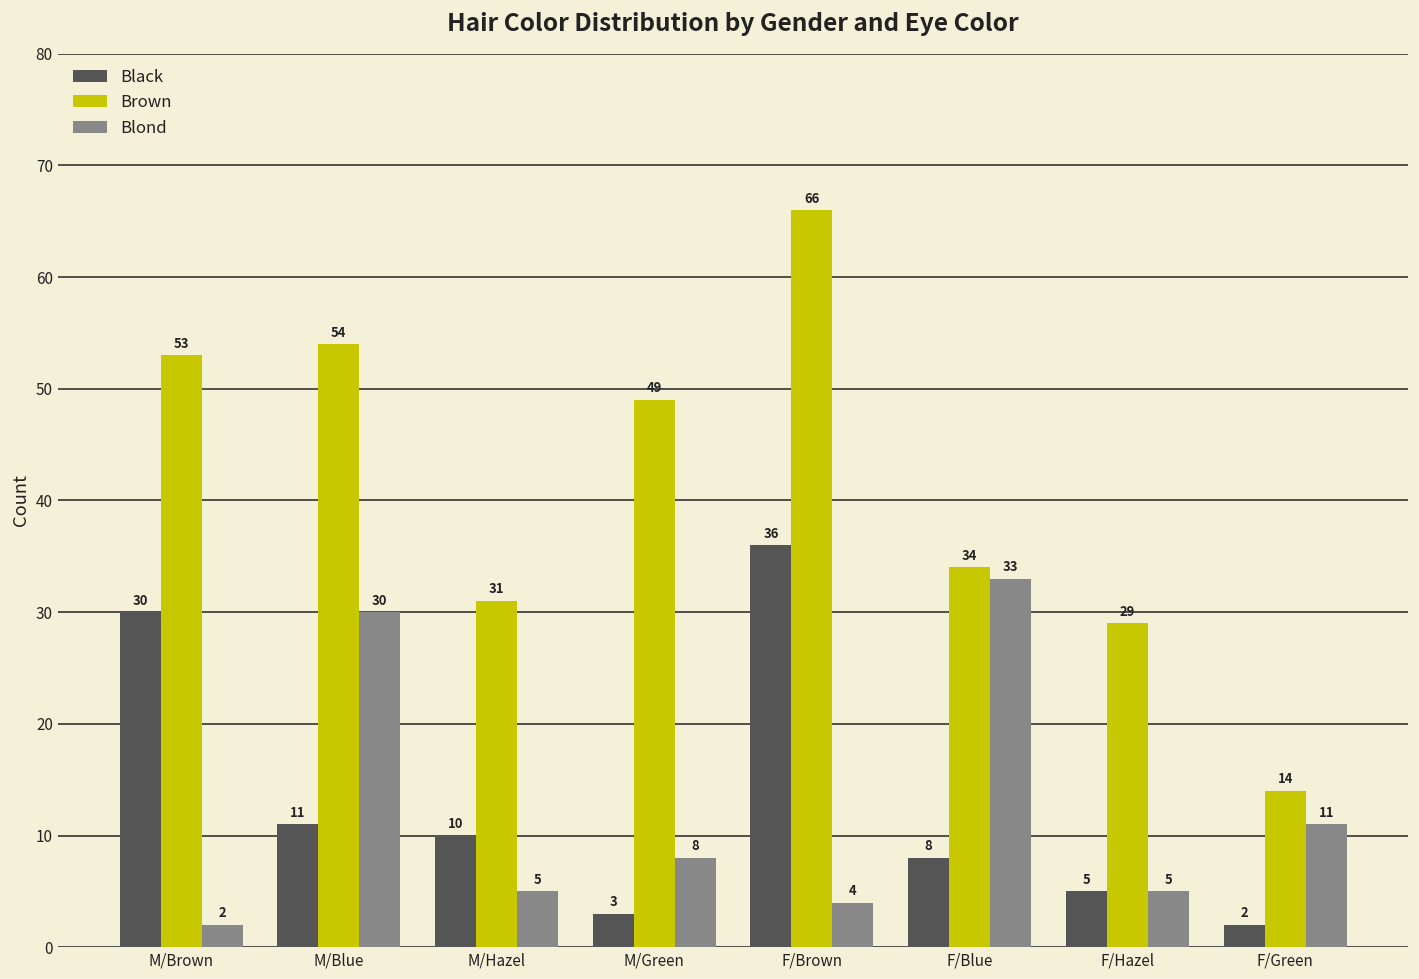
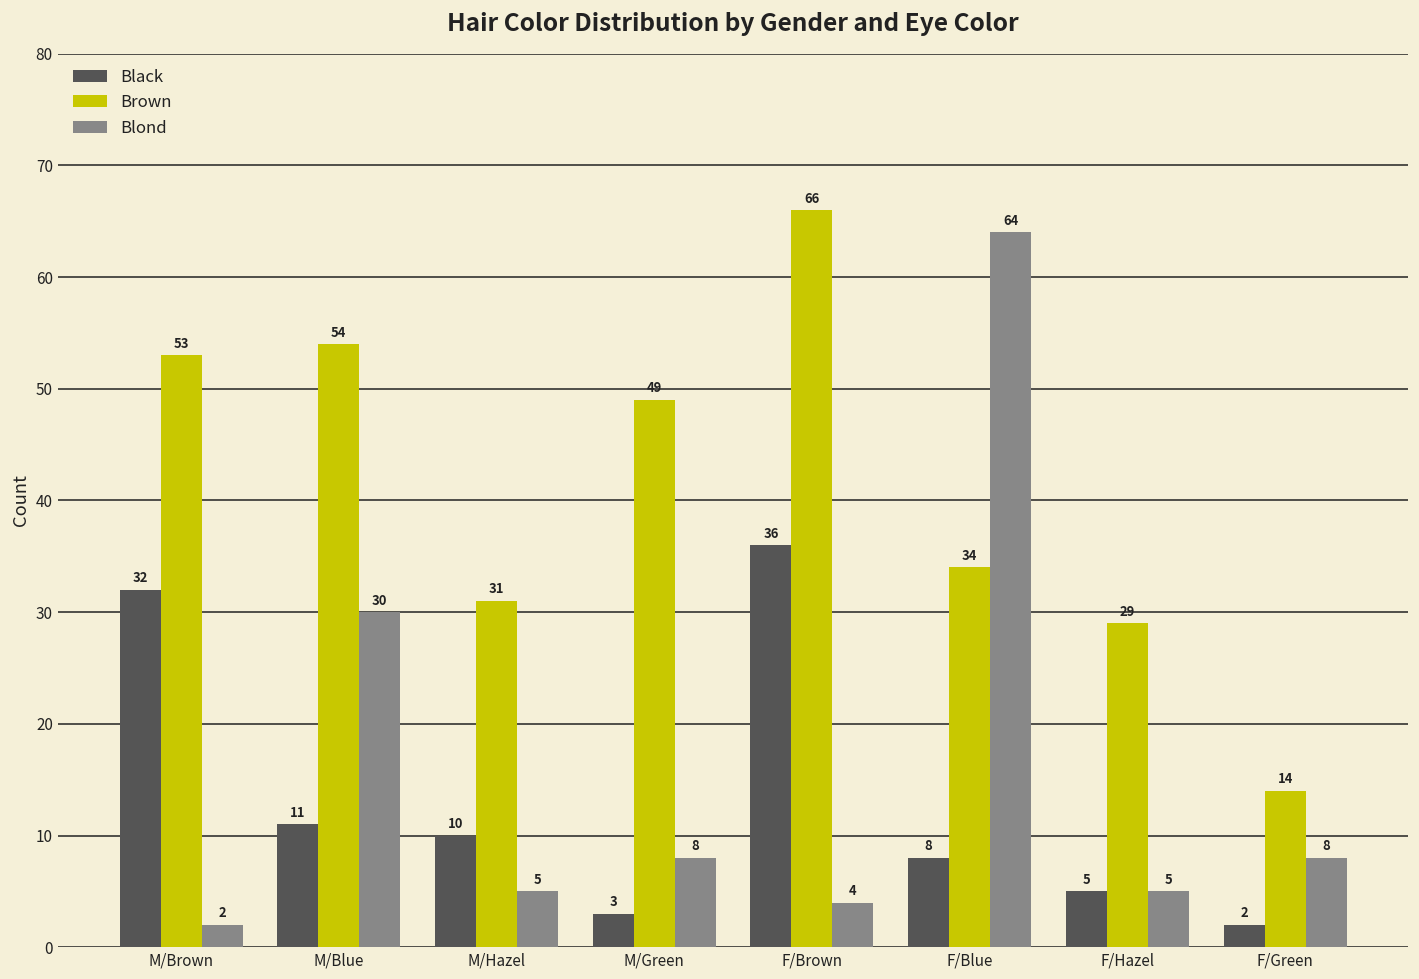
Black, M/Brown: 30 -> 32
Blond, F/Blue: 33 -> 64
Blond, F/Green: 11 -> 8
